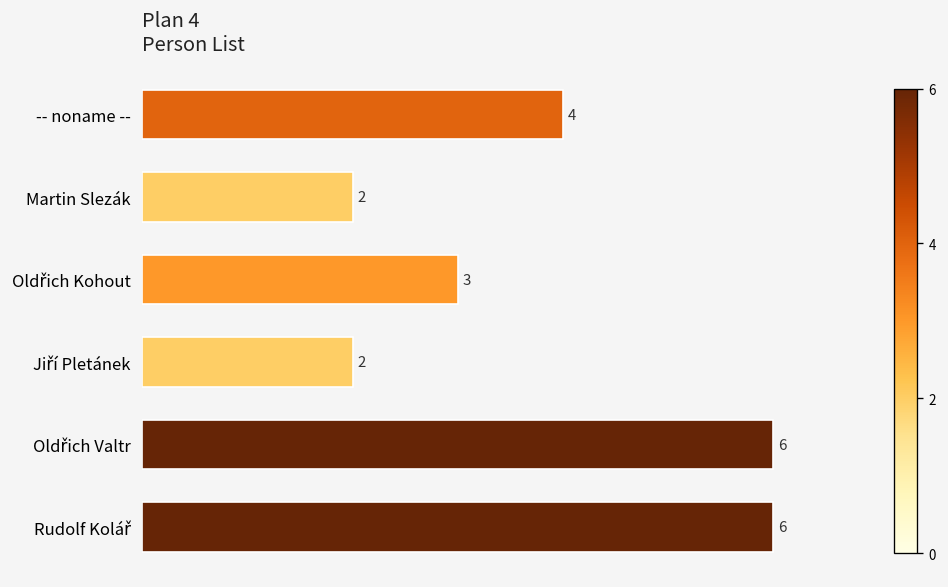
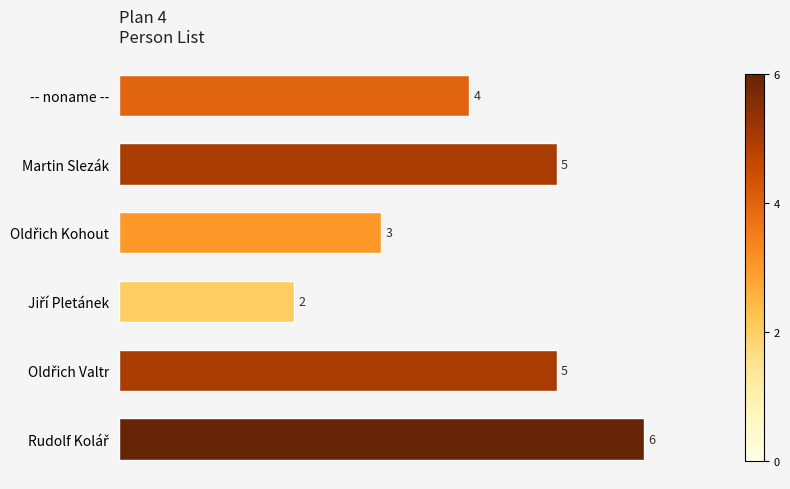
Martin Slezák: 2 -> 5
Oldřich Valtr: 6 -> 5
